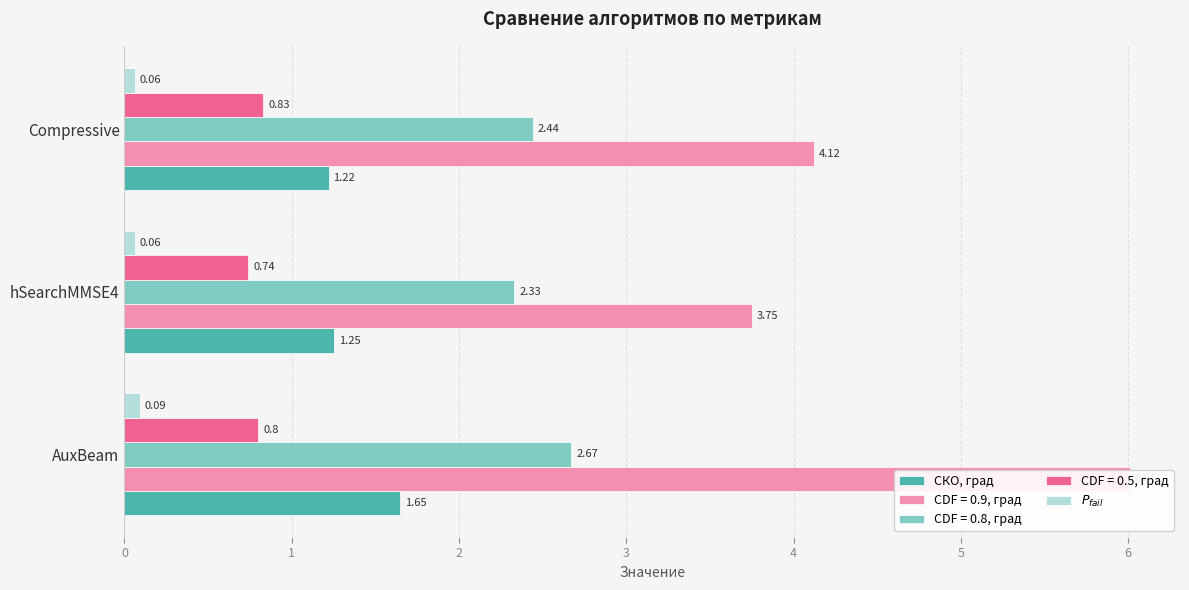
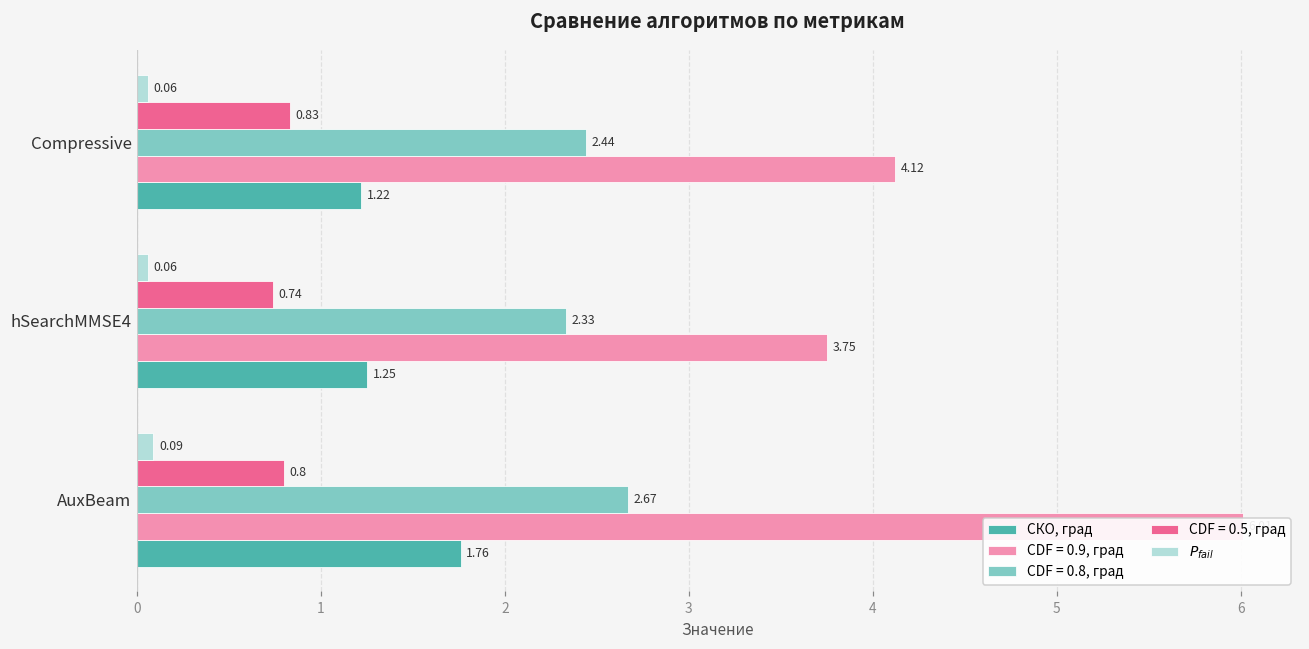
СКО, град, AuxBeam: 1.65 -> 1.76
